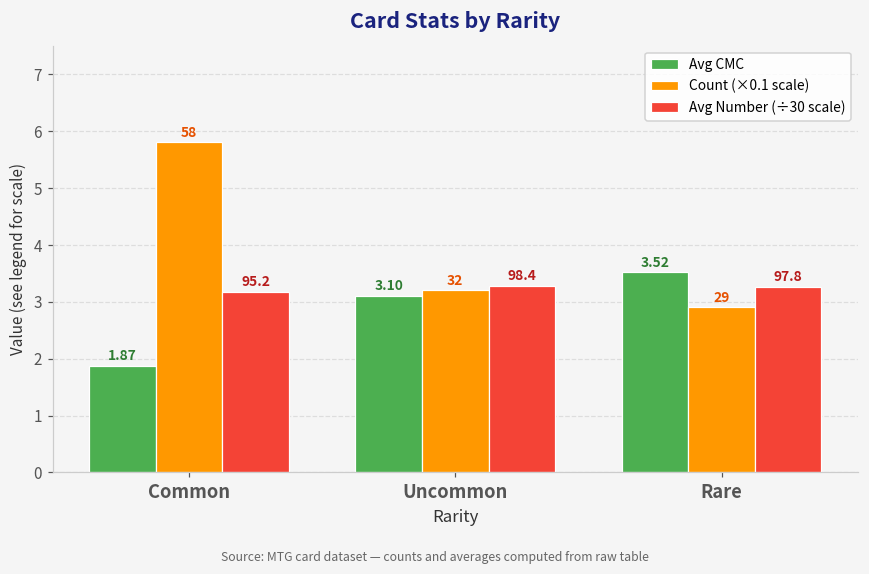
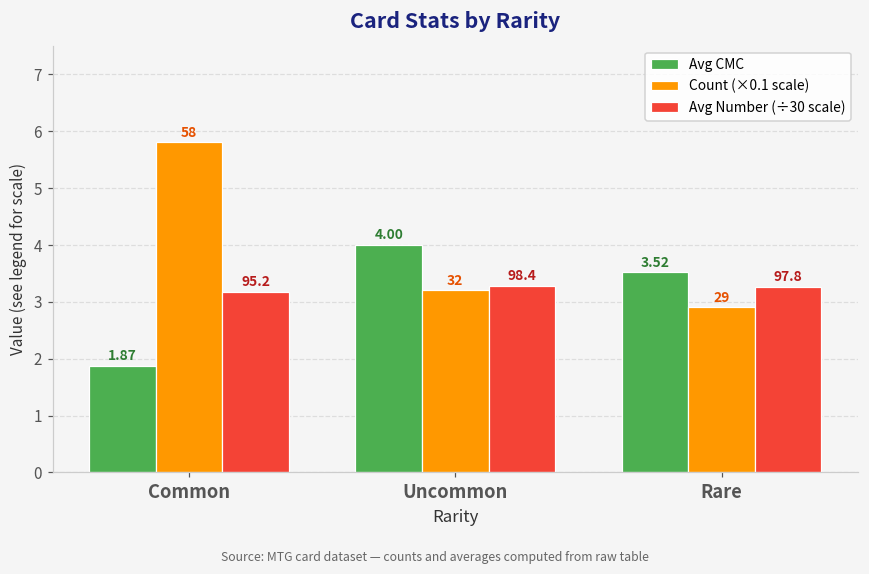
Avg CMC, Uncommon: 3.10 -> 4.00
